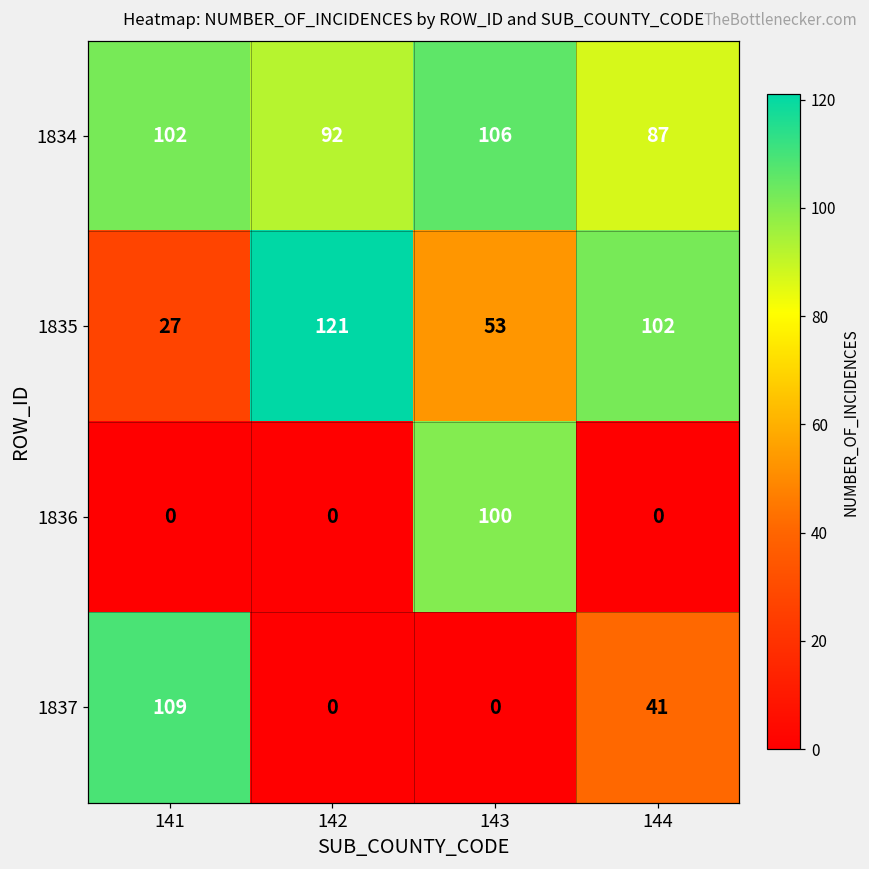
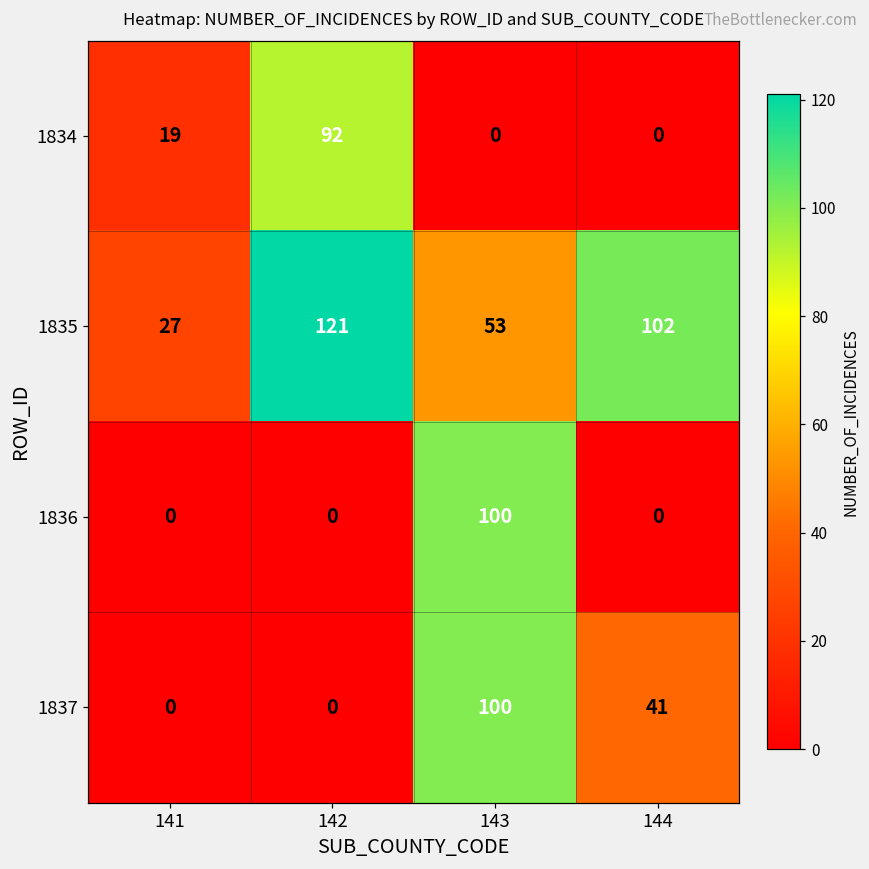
1834, 141: 102 -> 19
1834, 143: 106 -> 0
1834, 144: 87 -> 0
1837, 141: 109 -> 0
1837, 143: 0 -> 100
